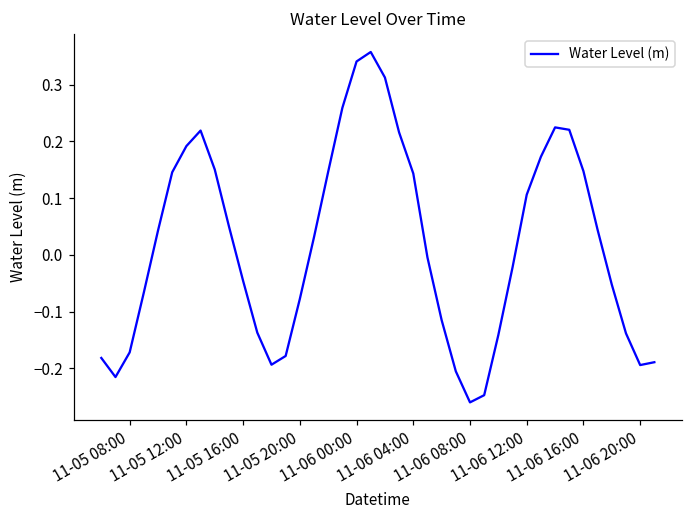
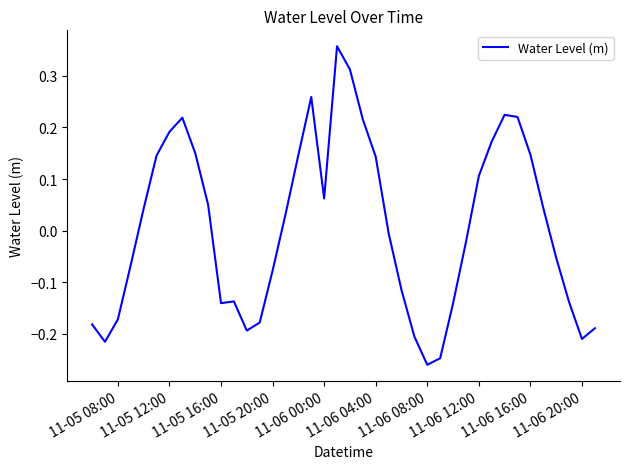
11-05 16:00: -0.05 -> -0.14
11-06 00:00: 0.34 -> 0.06
11-06 20:00: -0.19 -> -0.21
